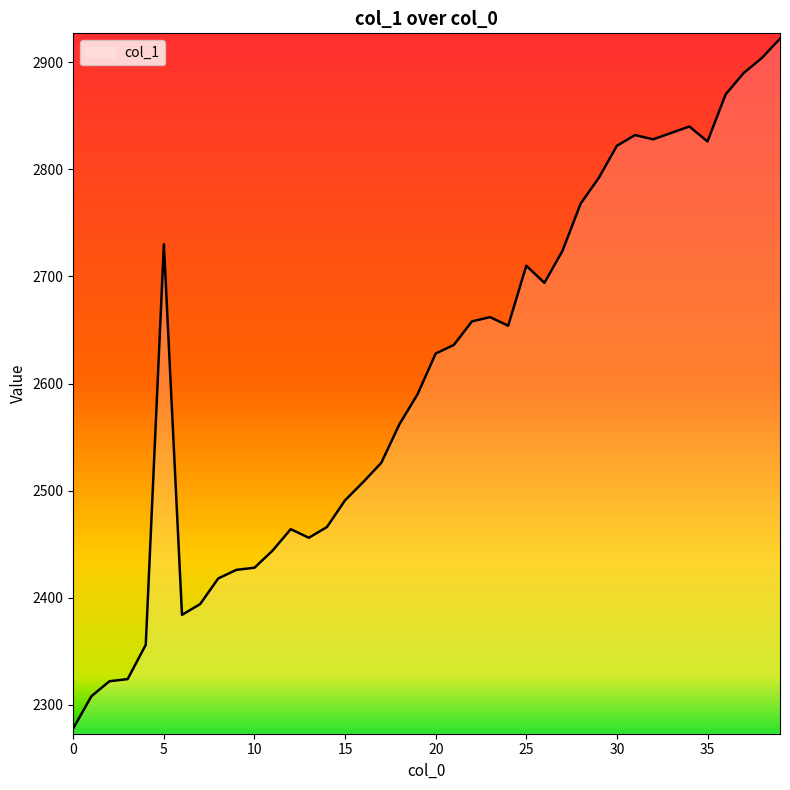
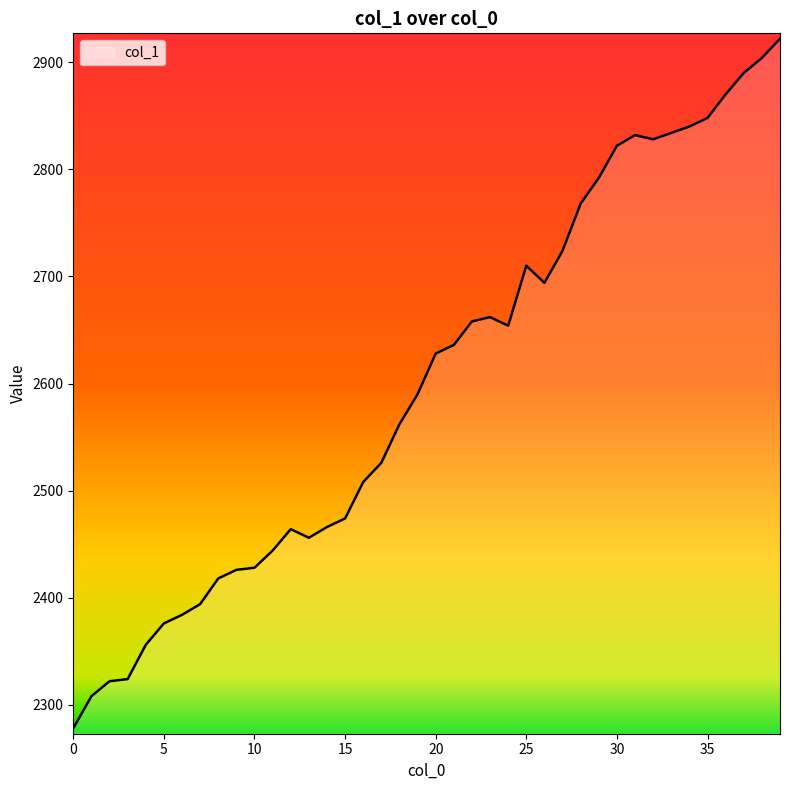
5: 2730 -> 2376
15: 2491 -> 2474
35: 2826 -> 2848
